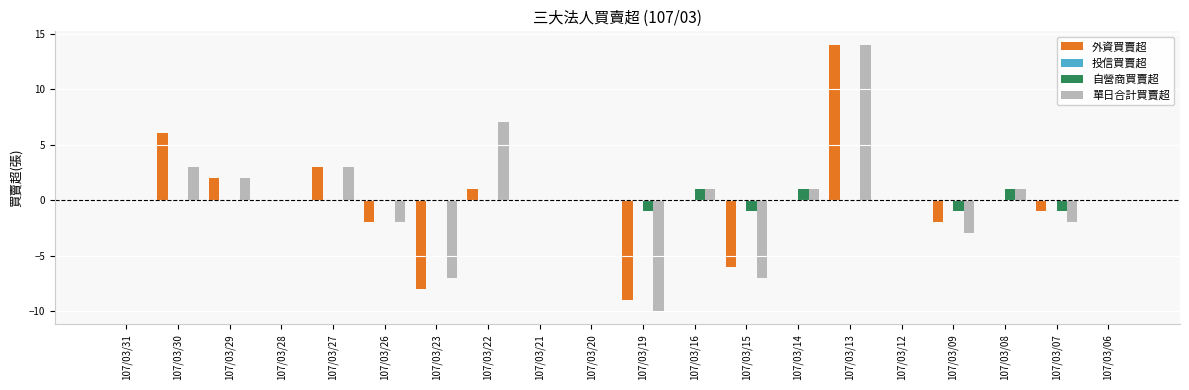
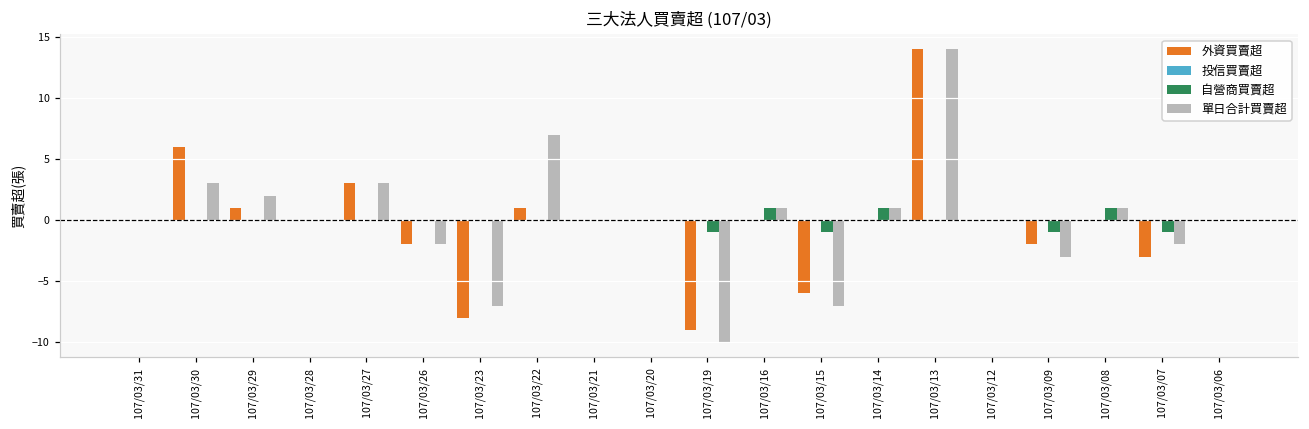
外資買賣超, 107/03/29: 2 -> 1
外資買賣超, 107/03/07: -1 -> -3
